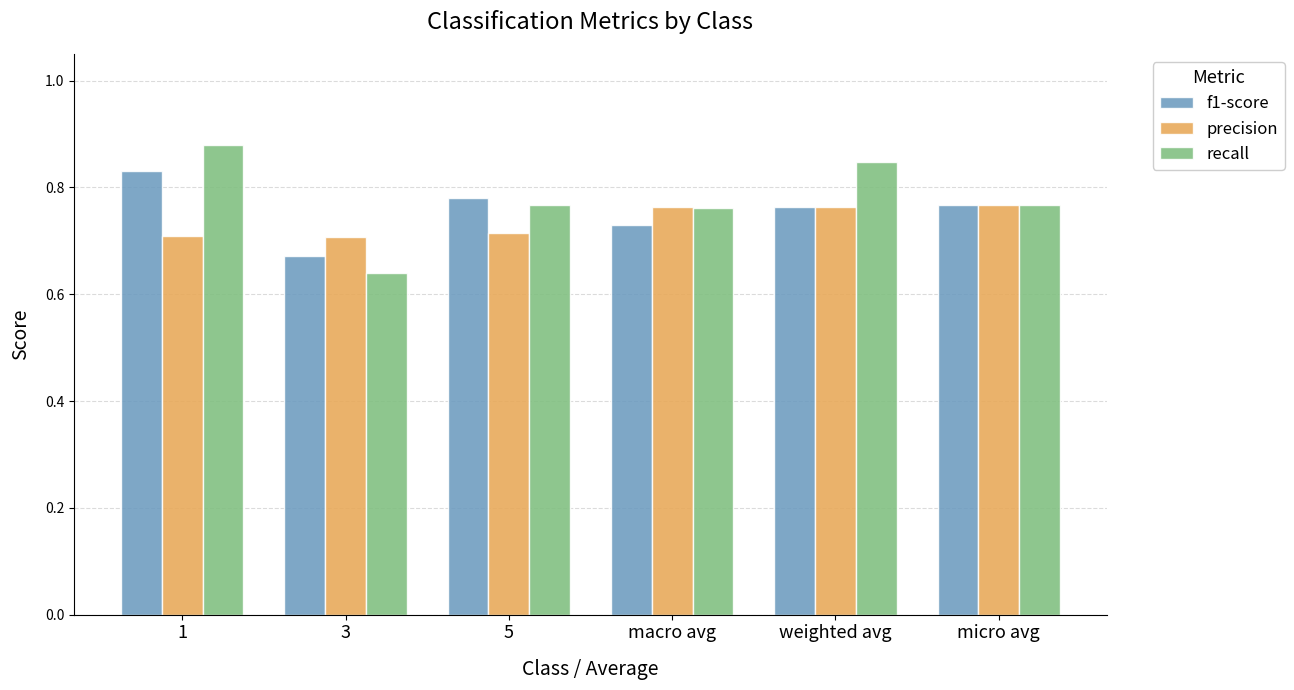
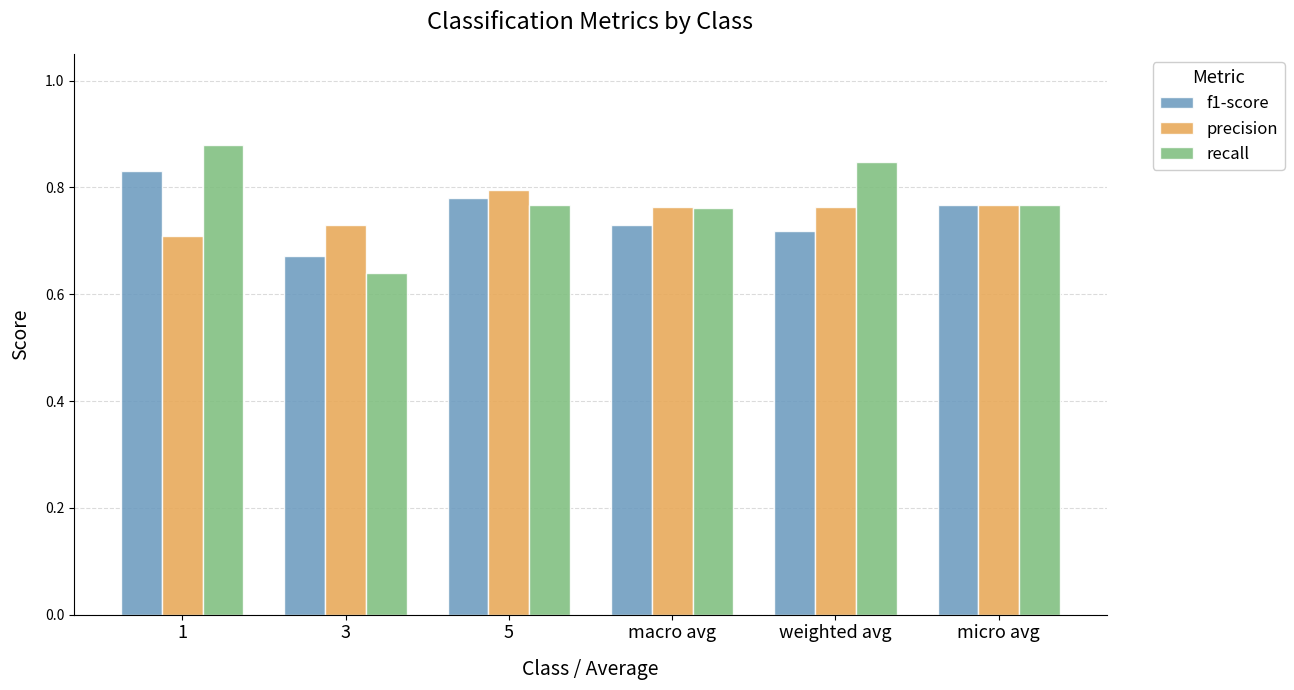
precision, 3: 0.71 -> 0.73
precision, 5: 0.71 -> 0.79
f1-score, weighted avg: 0.76 -> 0.72
